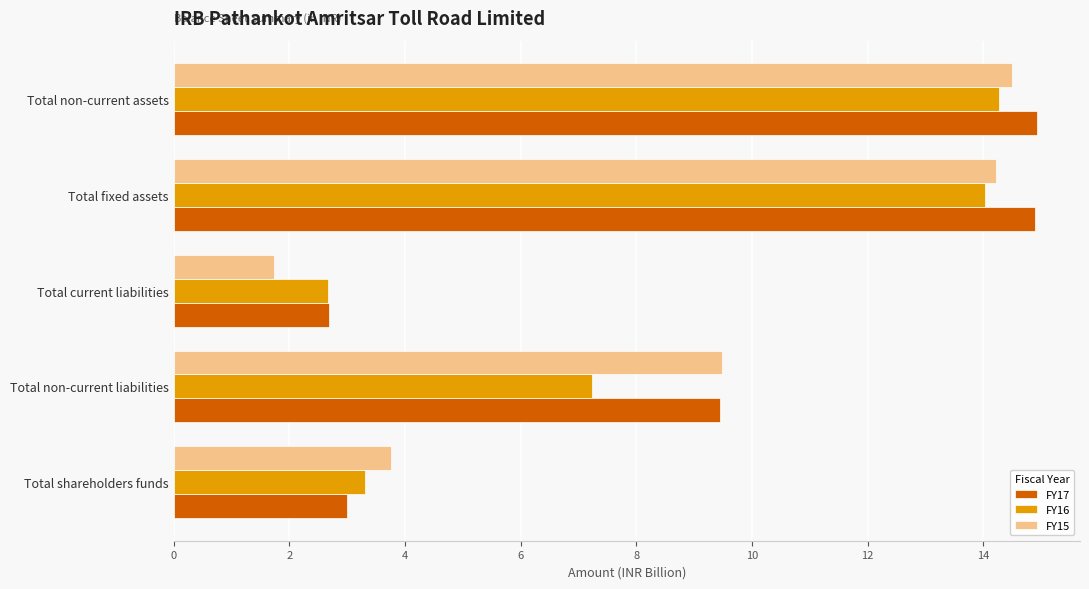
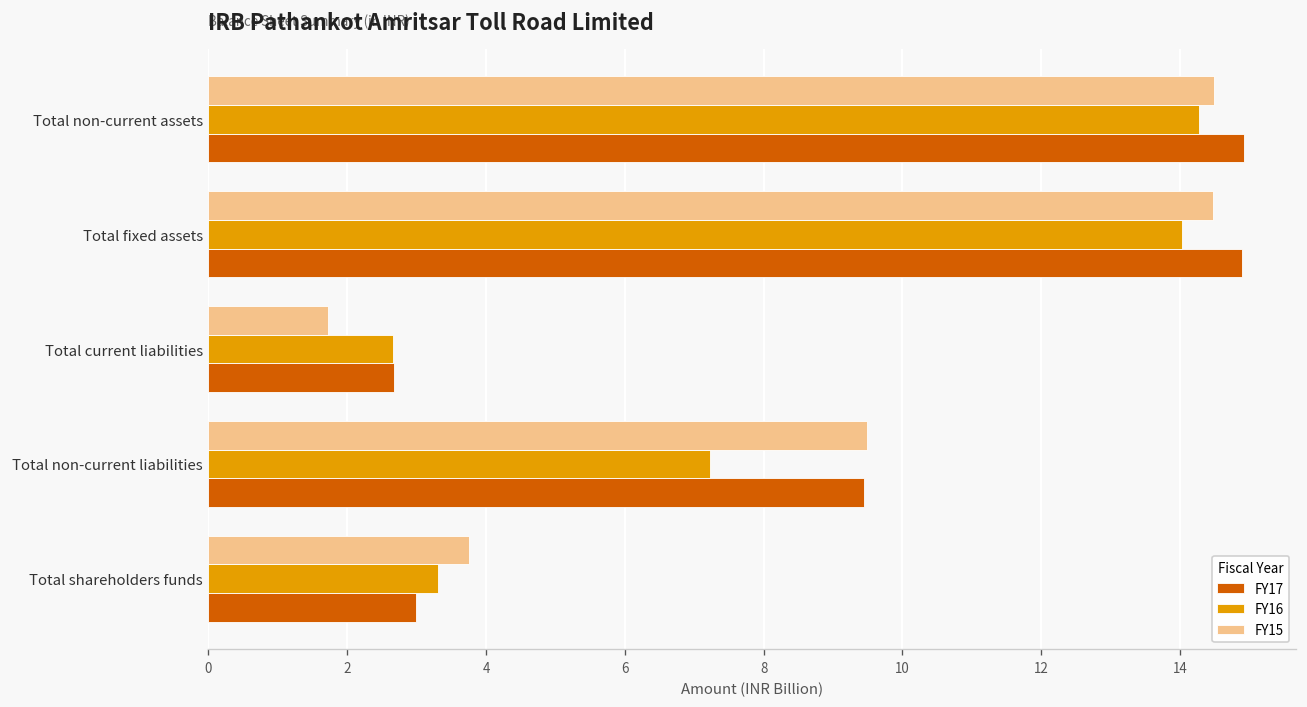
FY15, Total fixed assets: 14.2 -> 14.5
